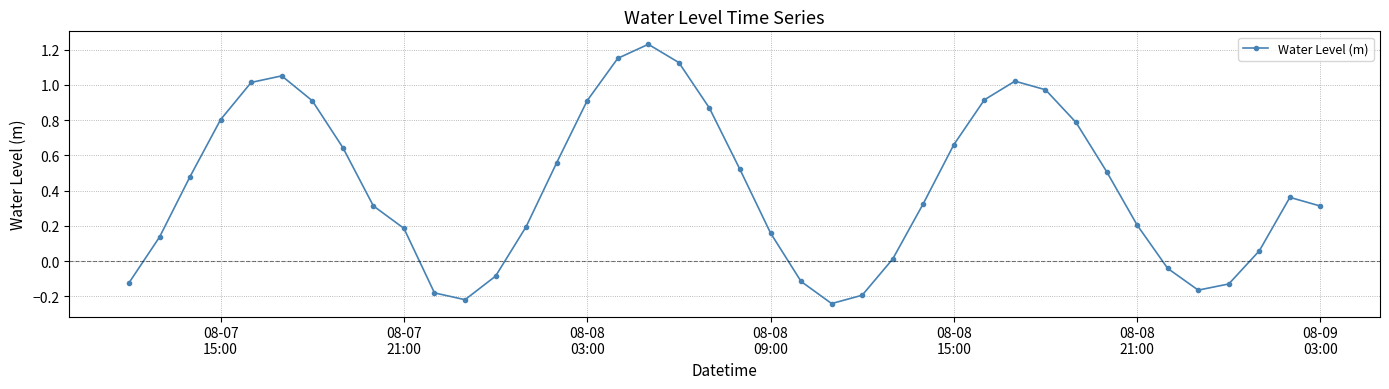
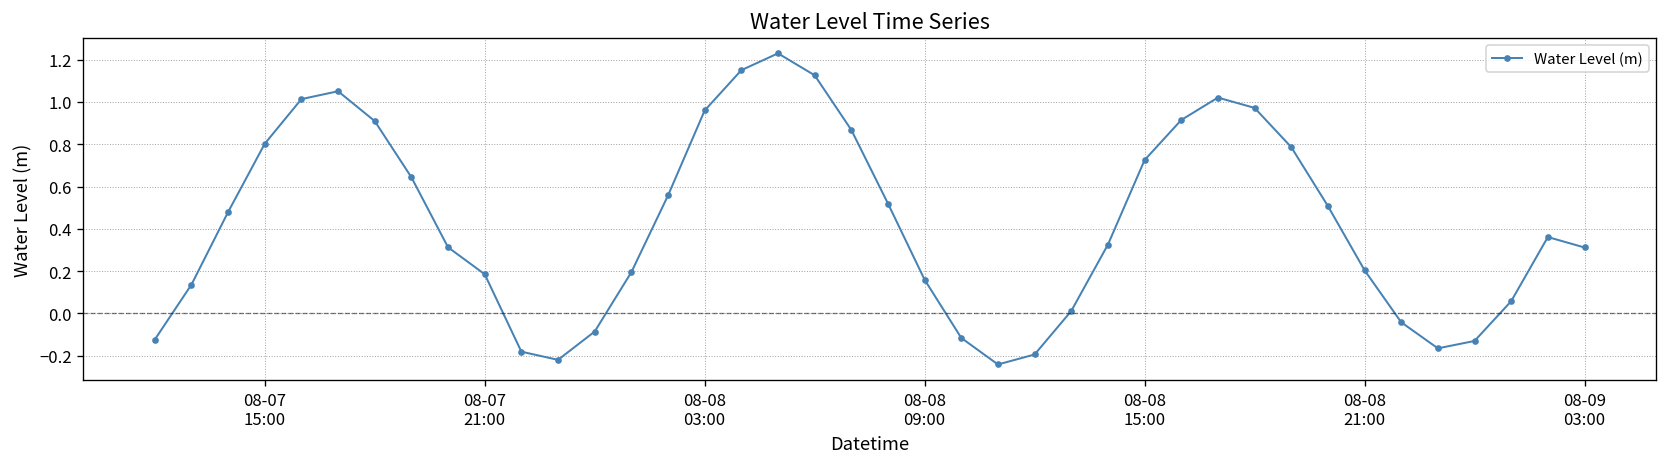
08-08 03:00: 0.91 -> 0.96
08-08 15:00: 0.66 -> 0.73
